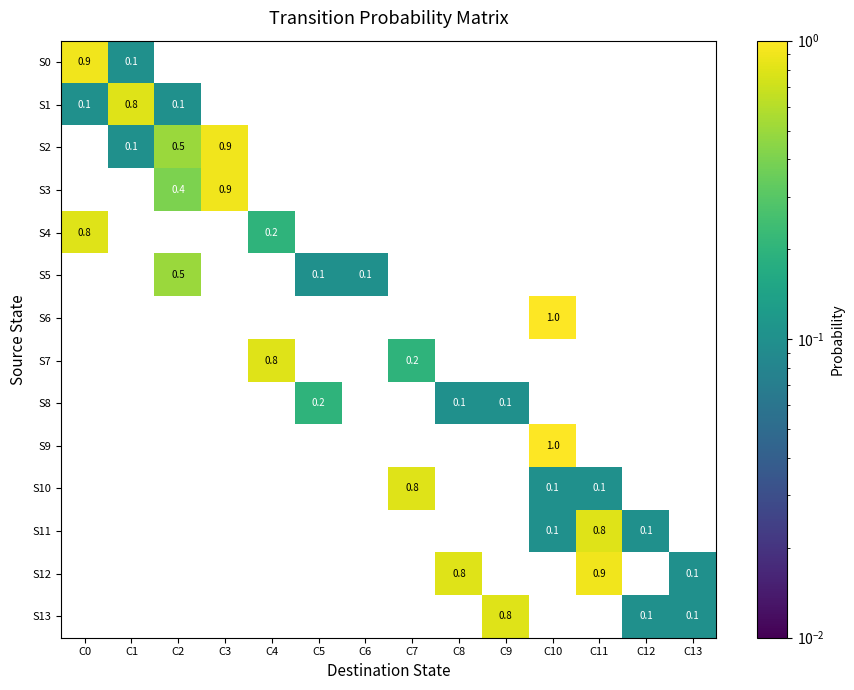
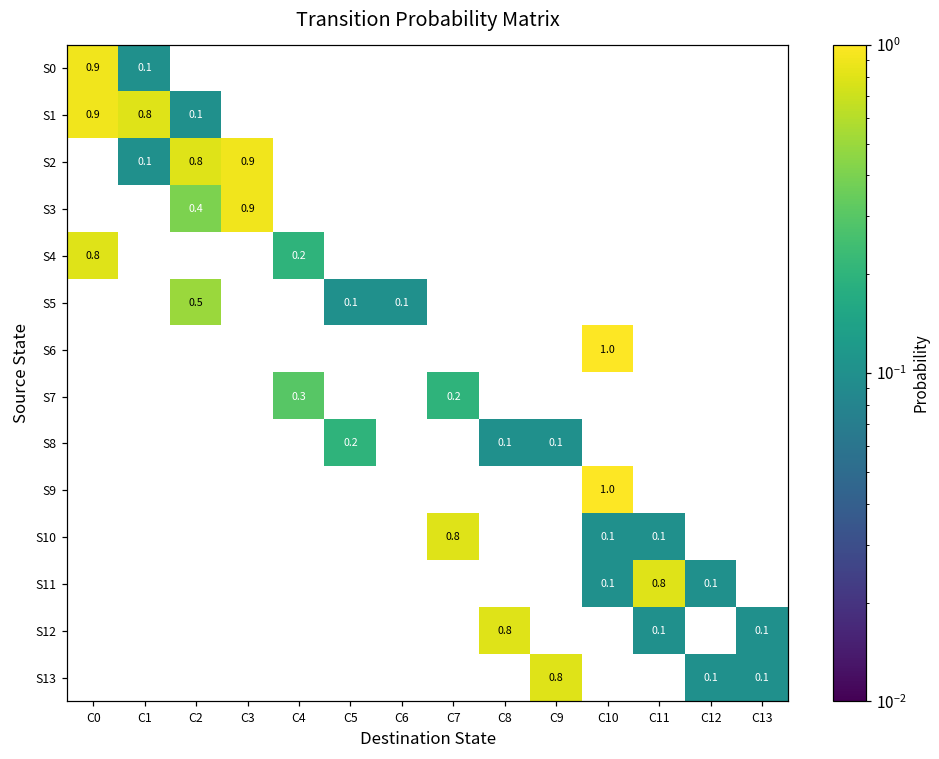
S1, C0: 0.1 -> 0.9
S2, C2: 0.5 -> 0.8
S7, C4: 0.8 -> 0.3
S12, C11: 0.9 -> 0.1
